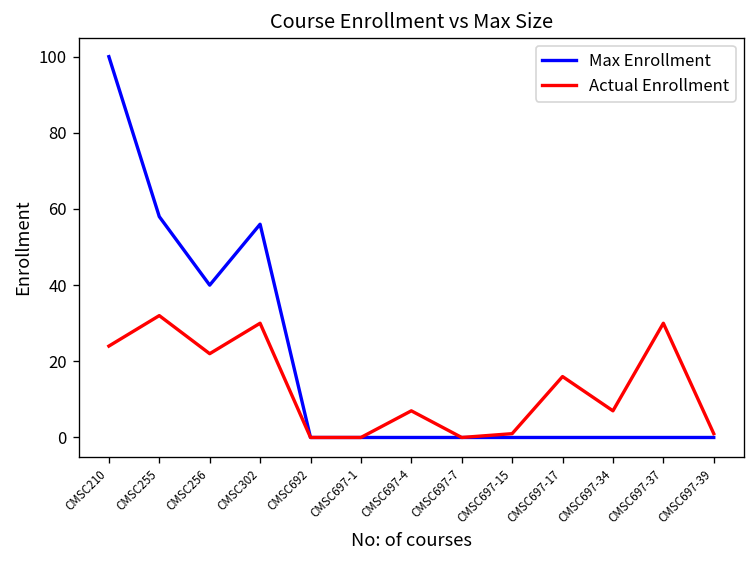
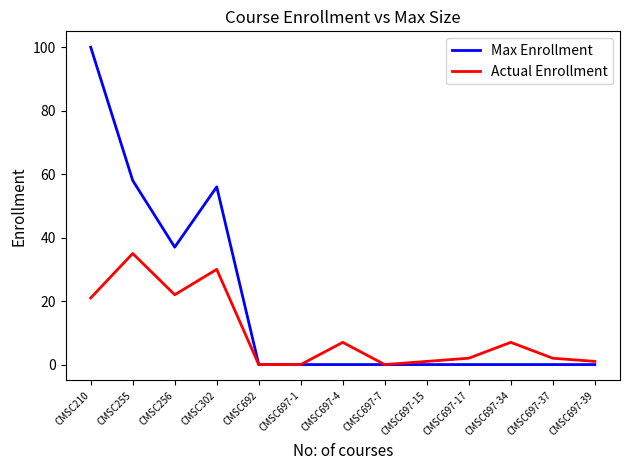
Actual Enrollment, CMSC210: 24 -> 21
Actual Enrollment, CMSC255: 32 -> 35
Max Enrollment, CMSC256: 40 -> 37
Actual Enrollment, CMSC697-17: 16 -> 2
Actual Enrollment, CMSC697-37: 30 -> 2
